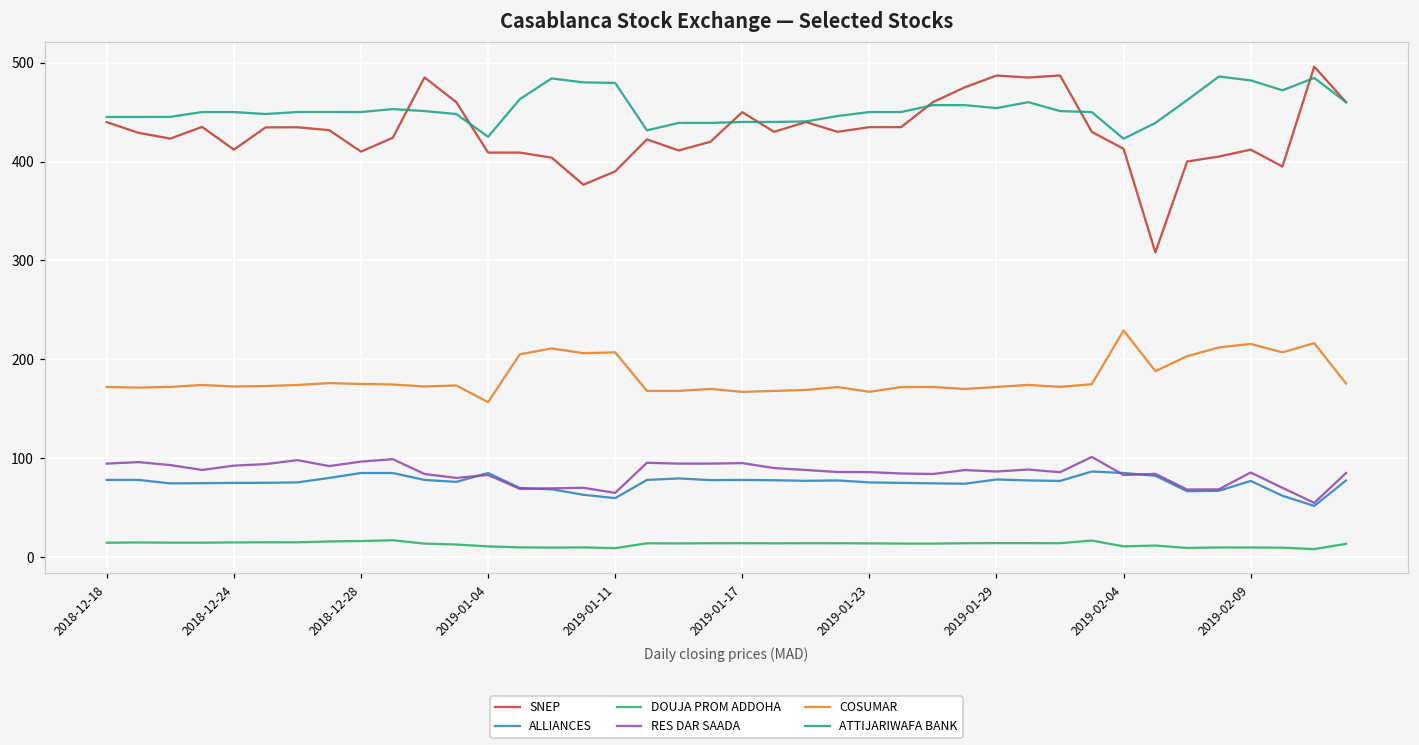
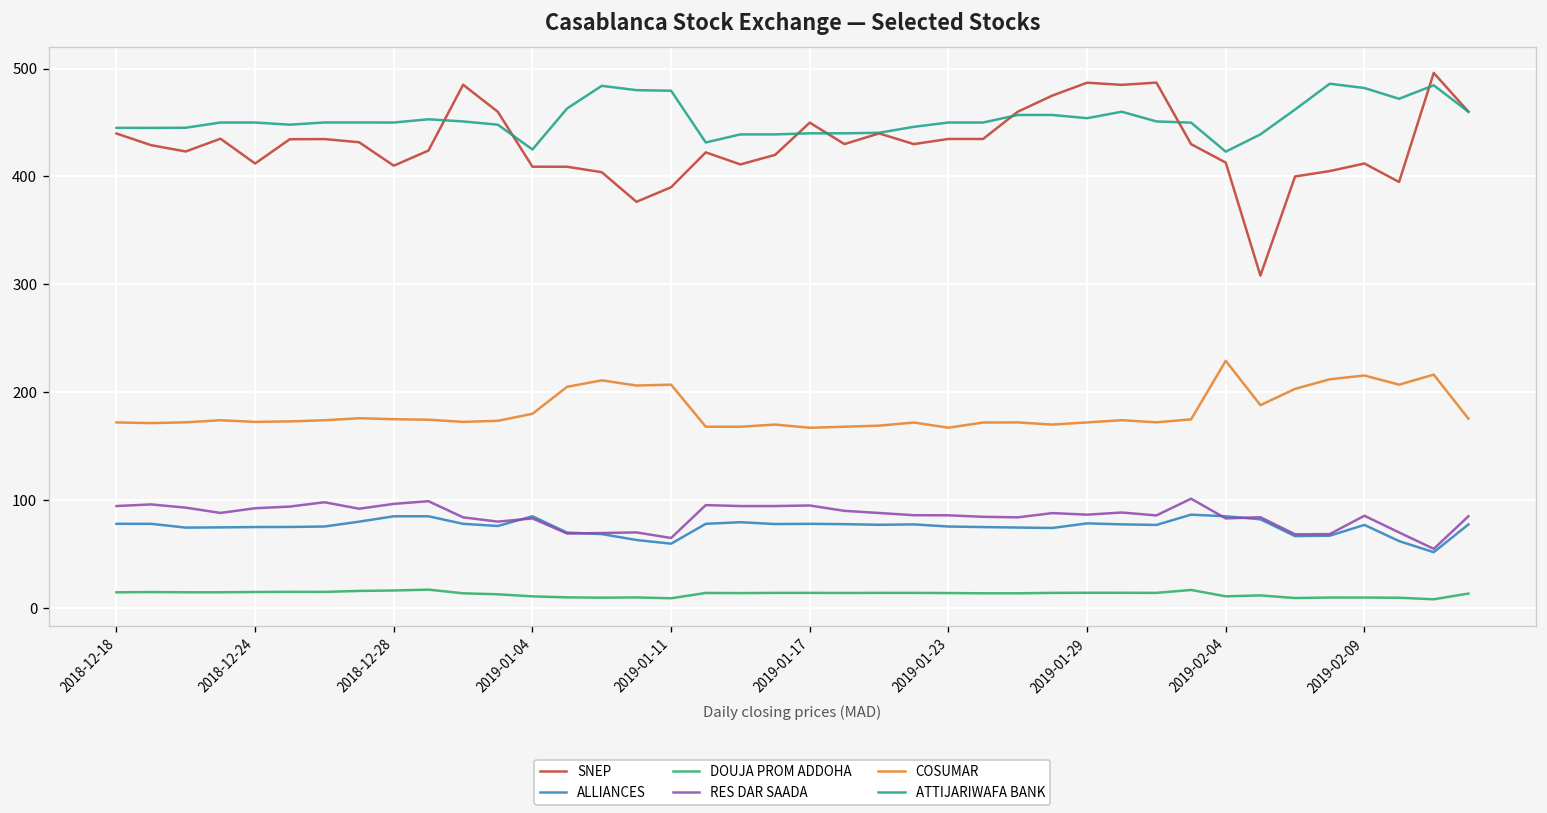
COSUMAR, 2019-01-04: 160 -> 180
